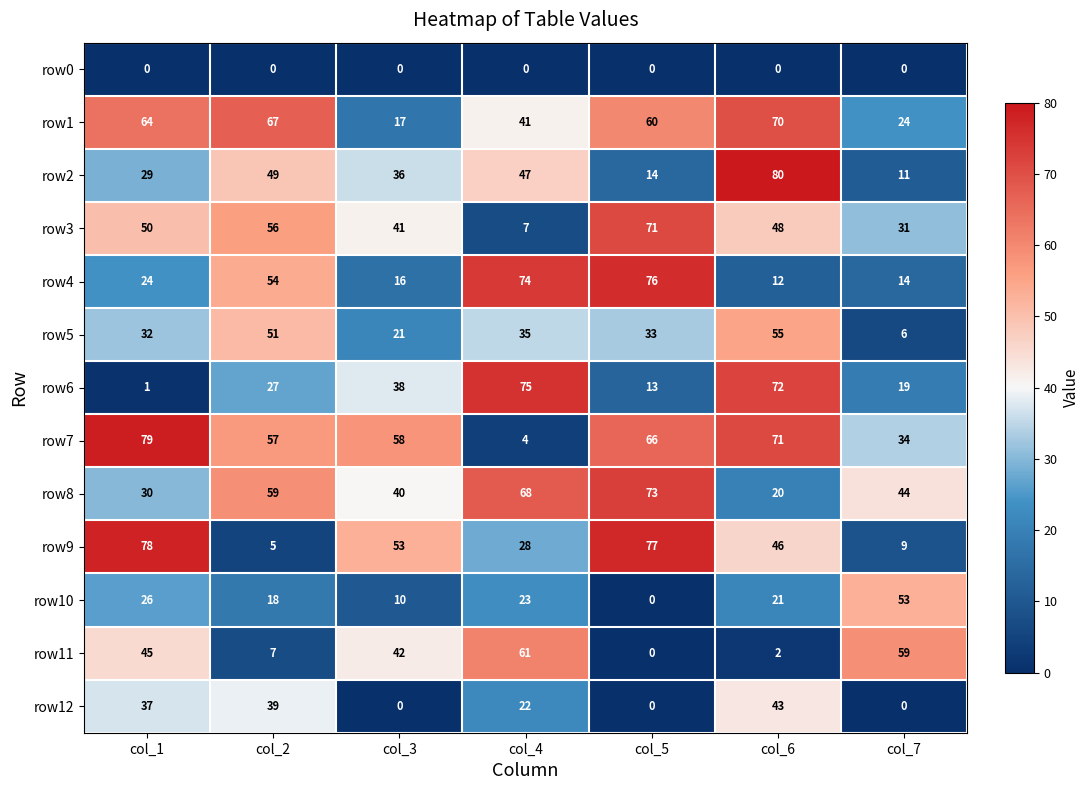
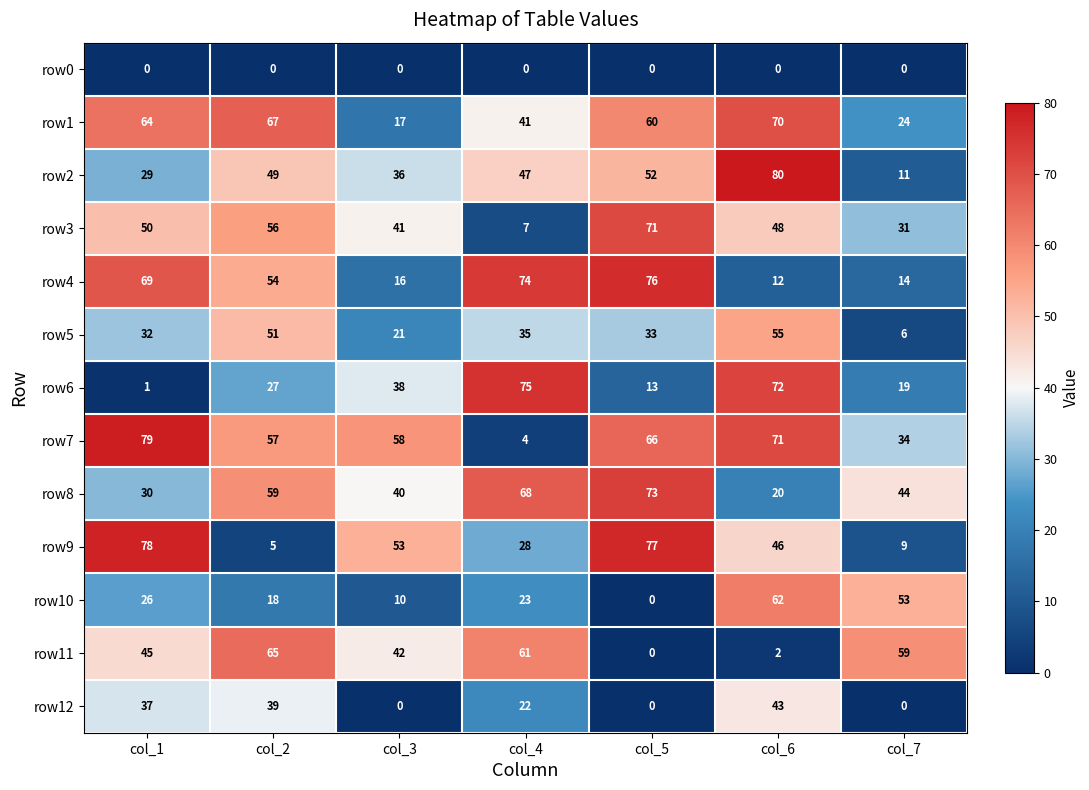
row2, col_5: 14 -> 52
row4, col_1: 24 -> 69
row10, col_6: 21 -> 62
row11, col_2: 7 -> 65
